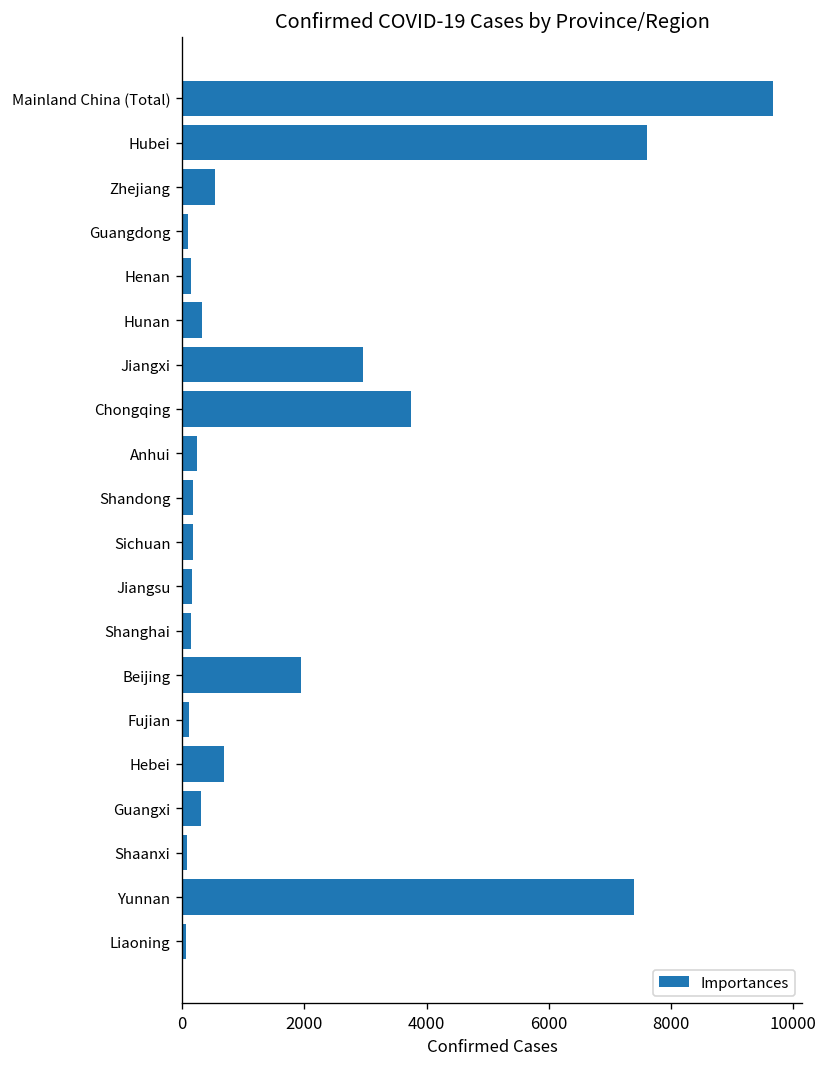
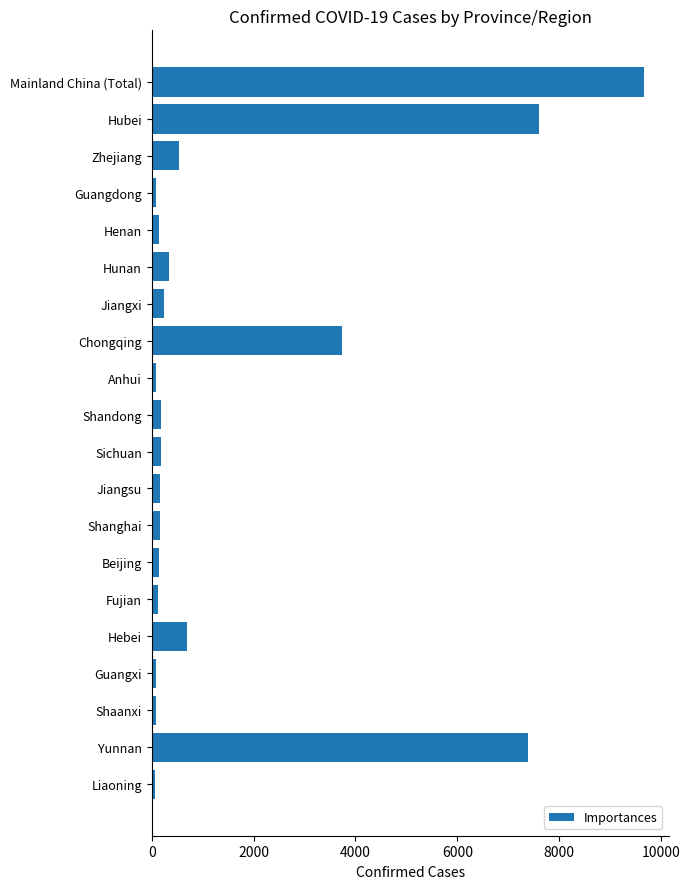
Jiangxi: 3000 -> 200
Anhui: 200 -> 100
Beijing: 1900 -> 100
Guangxi: 300 -> 100
